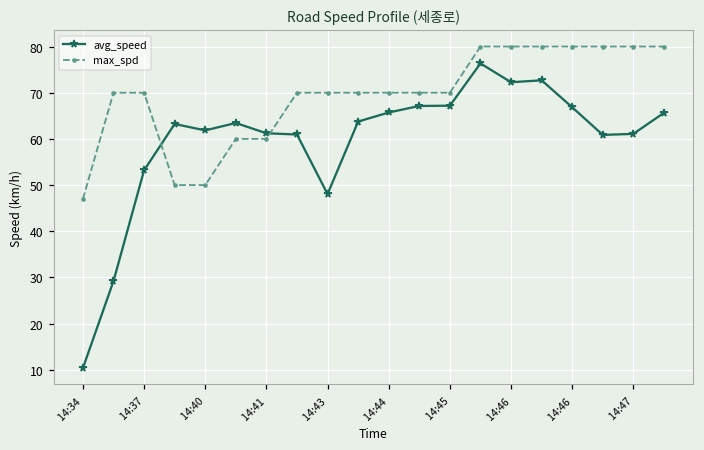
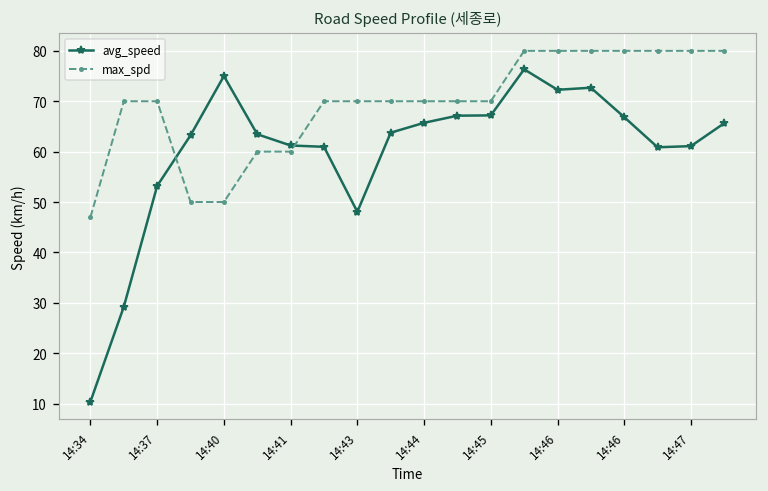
avg_speed, 14:40: 62 -> 75
